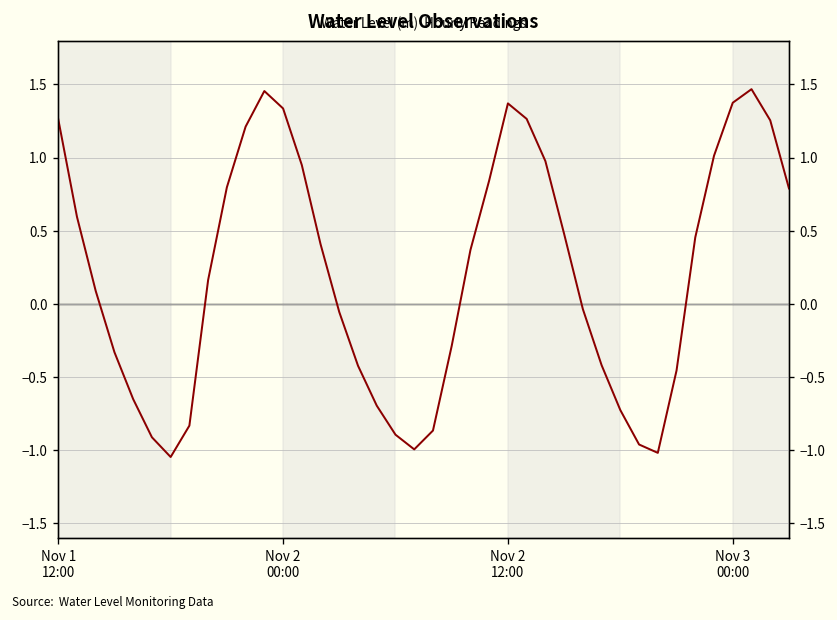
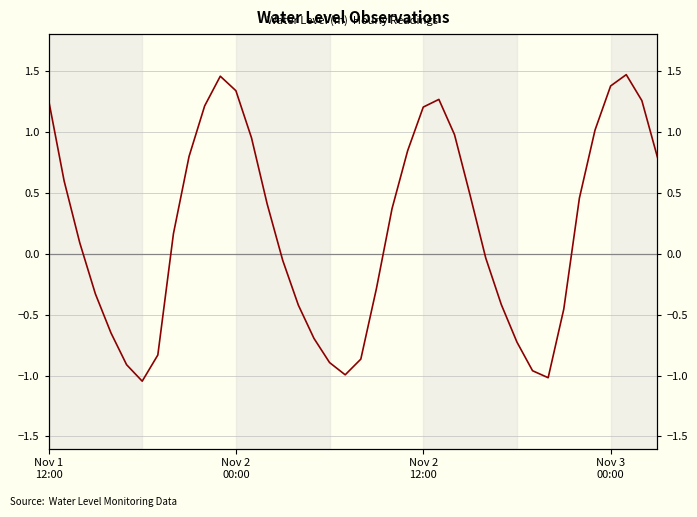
Nov 2 12:00: 1.37 -> 1.20
